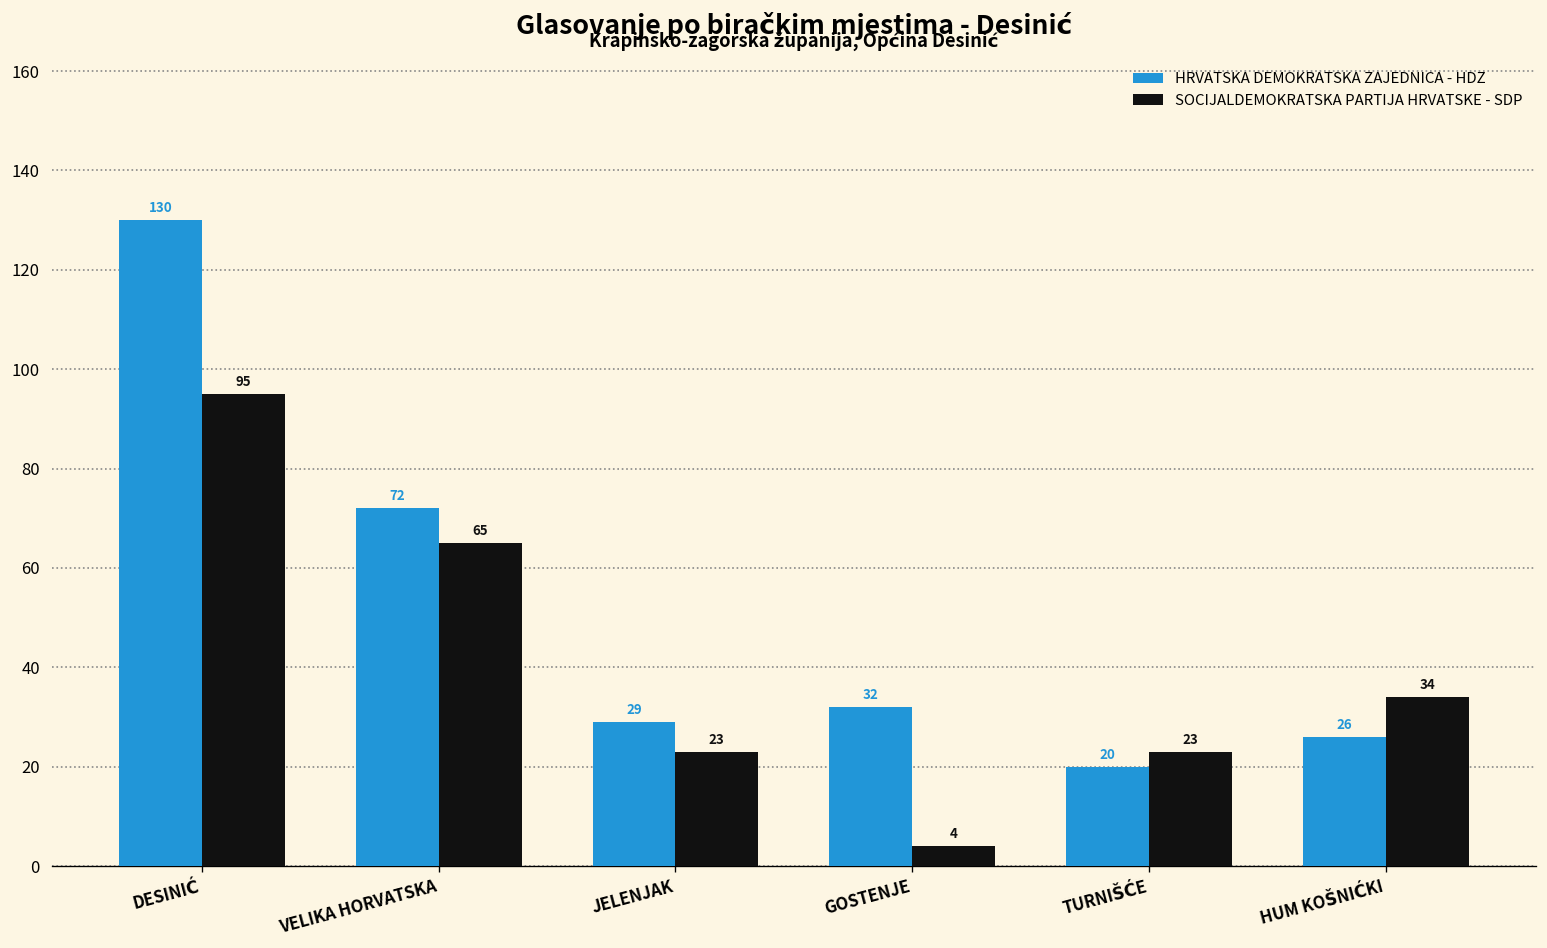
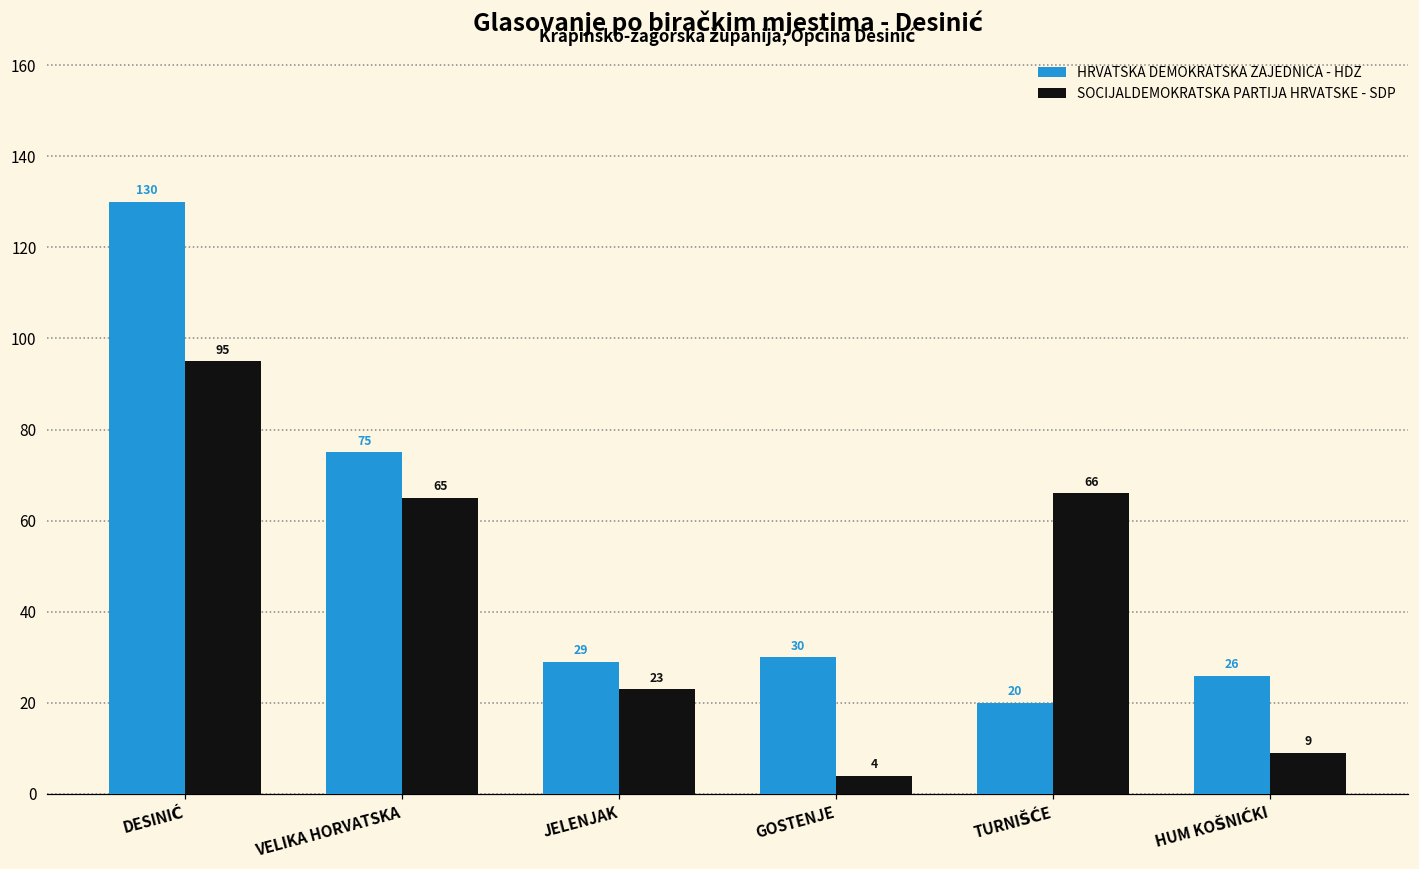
HRVATSKA DEMOKRATSKA ZAJEDNICA - HDZ, VELIKA HORVATSKA: 72 -> 75
HRVATSKA DEMOKRATSKA ZAJEDNICA - HDZ, GOSTENJE: 32 -> 30
SOCIJALDEMOKRATSKA PARTIJA HRVATSKE - SDP, TURNIŠĆE: 23 -> 66
SOCIJALDEMOKRATSKA PARTIJA HRVATSKE - SDP, HUM KOŠNIĆKI: 34 -> 9
